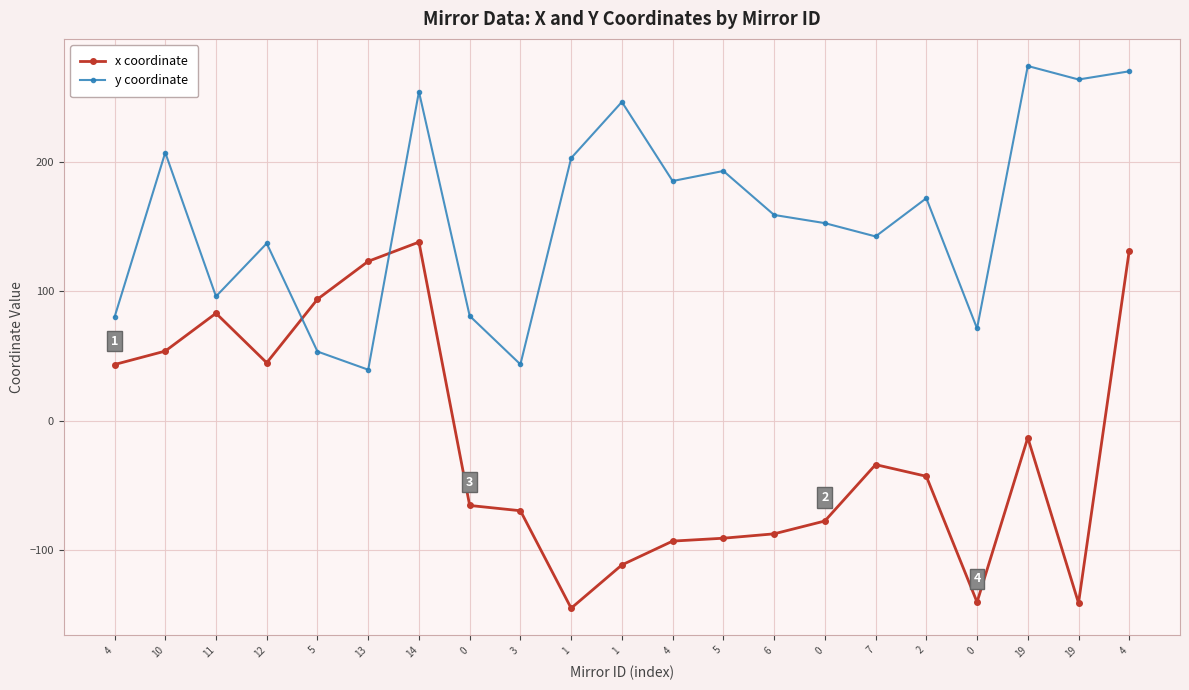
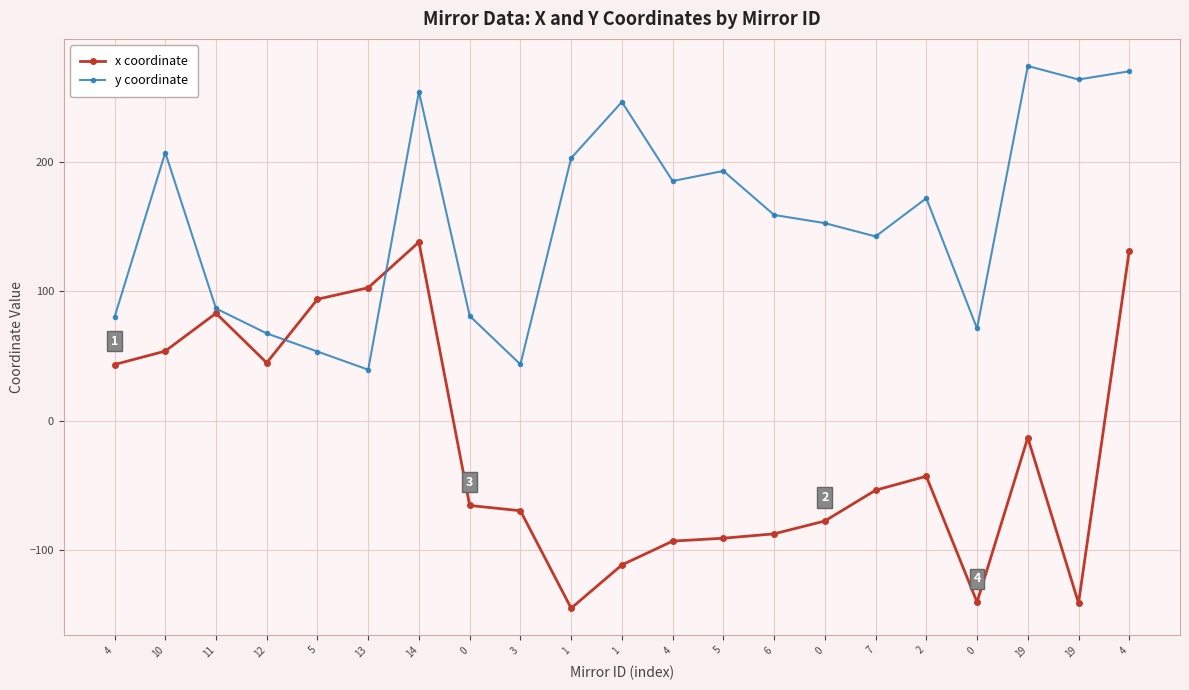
y coordinate, 11: 96 -> 87
y coordinate, 12: 137 -> 67
x coordinate, 13: 123 -> 103
x coordinate, 7: -34 -> -54
